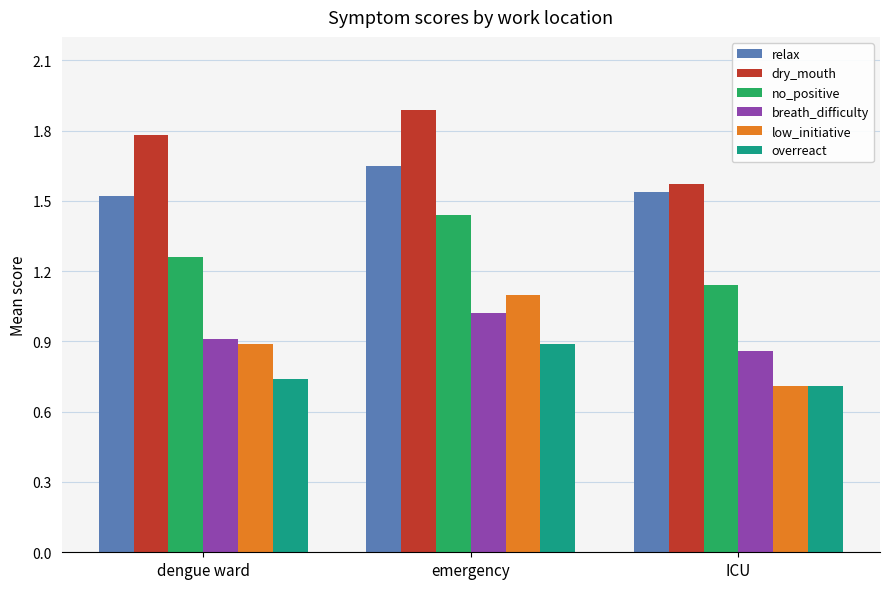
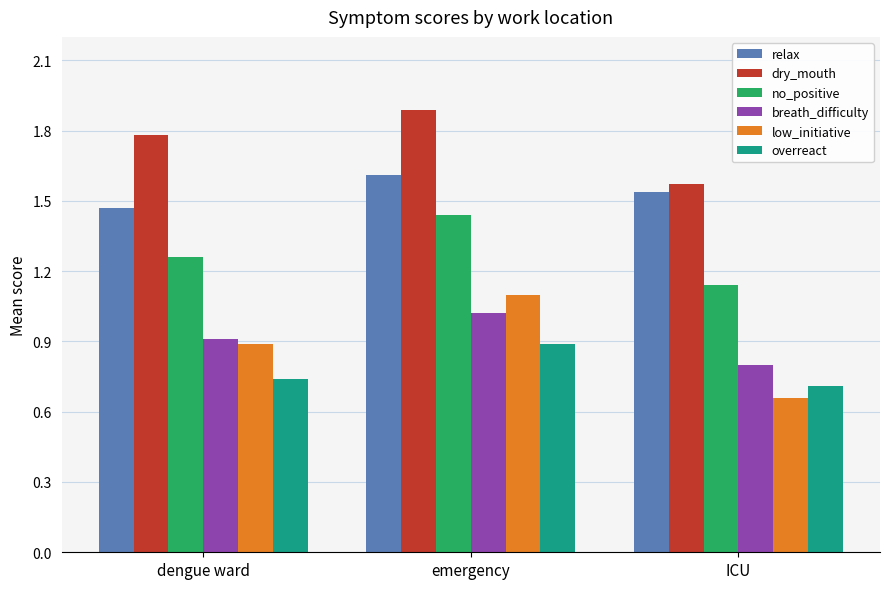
relax, dengue ward: 1.52 -> 1.47
relax, emergency: 1.65 -> 1.61
breath_difficulty, ICU: 0.86 -> 0.80
low_initiative, ICU: 0.71 -> 0.66
